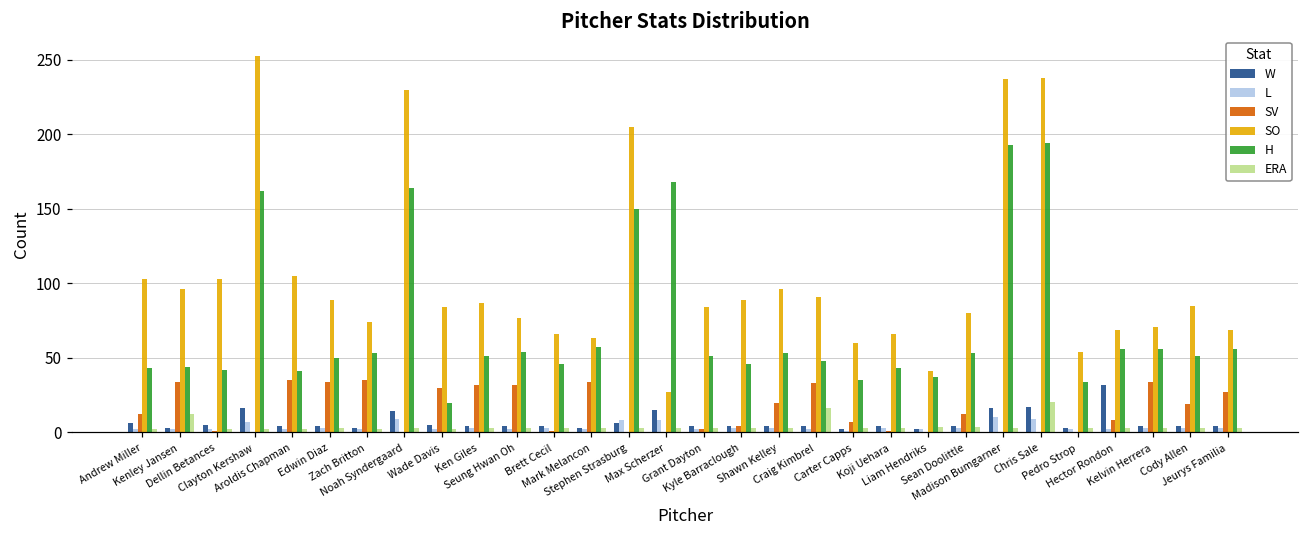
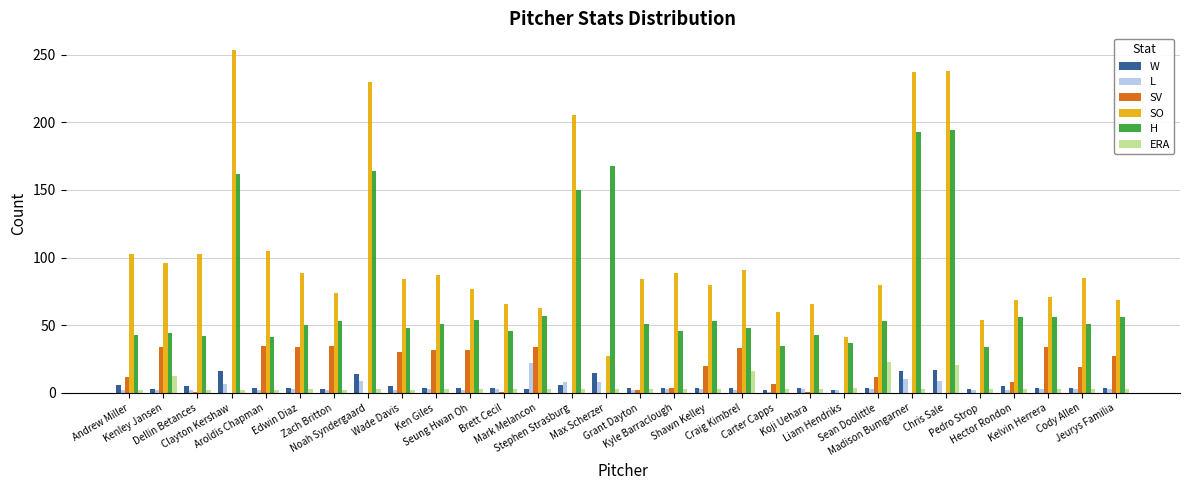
H, Wade Davis: 20 -> 48
L, Mark Melancon: 2 -> 22
SO, Shawn Kelley: 96 -> 80
ERA, Sean Doolittle: 3 -> 23
W, Hector Rondon: 32 -> 5
